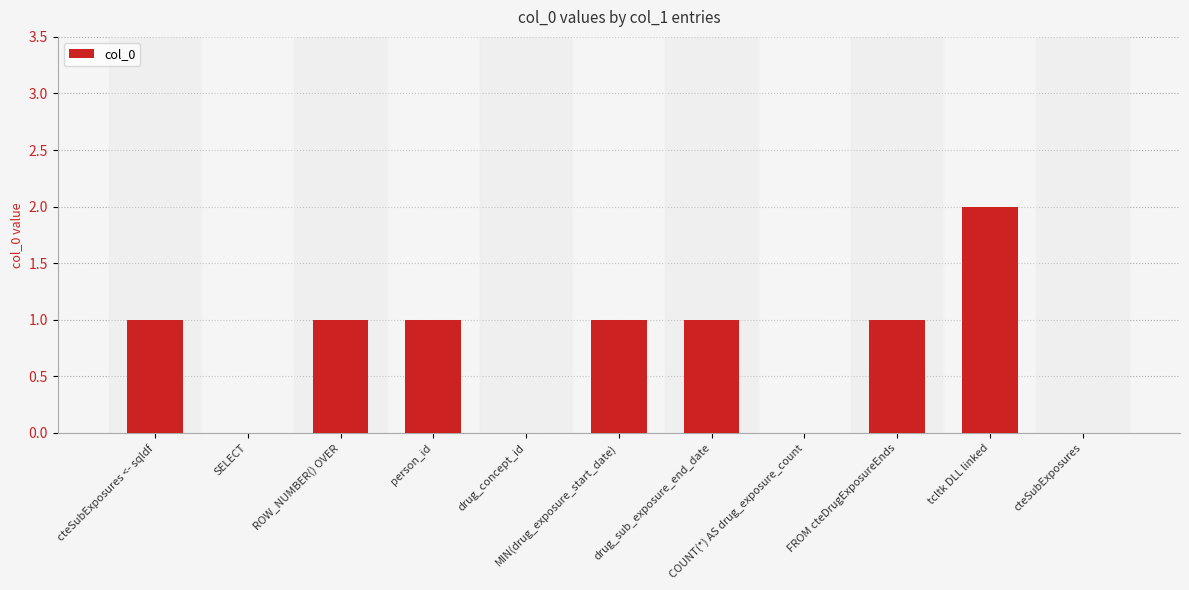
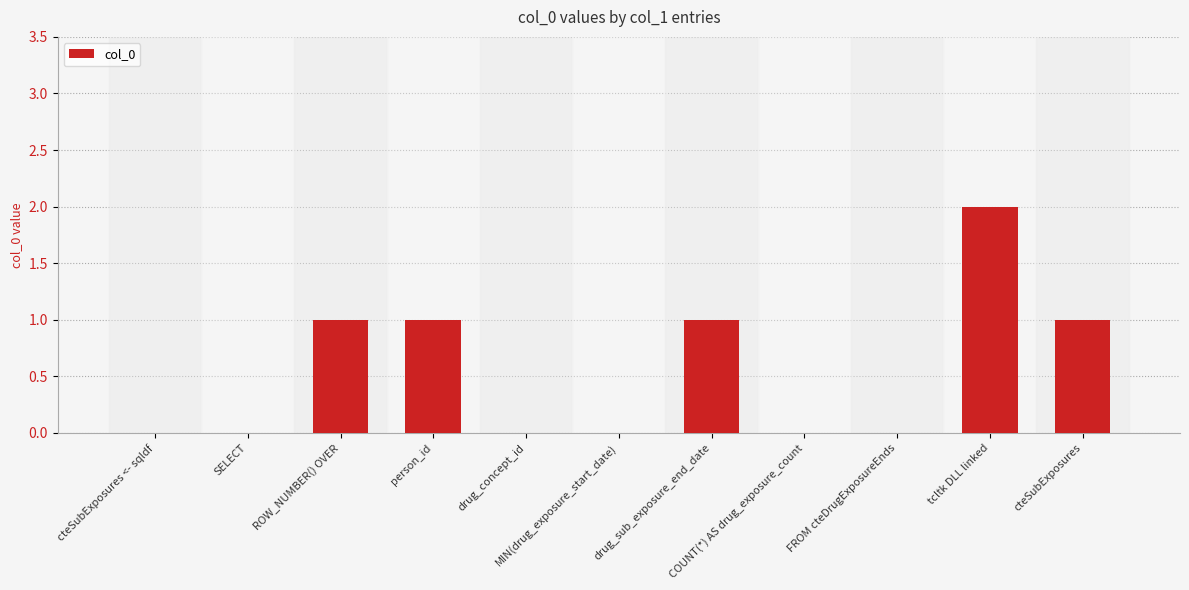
cteSubExposures <- sqldf: 1 -> 0
MIN(drug_exposure_start_date): 1 -> 0
FROM cteDrugExposureEnds: 1 -> 0
cteSubExposures: 0 -> 1
